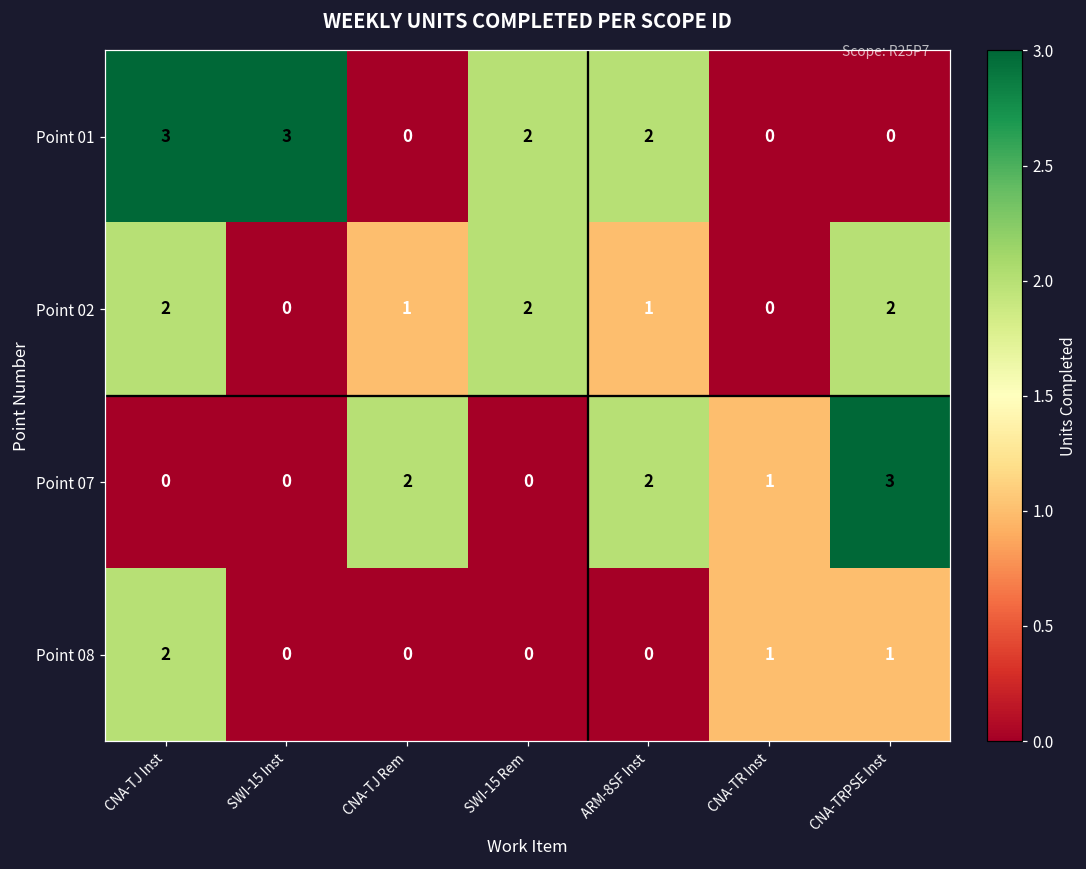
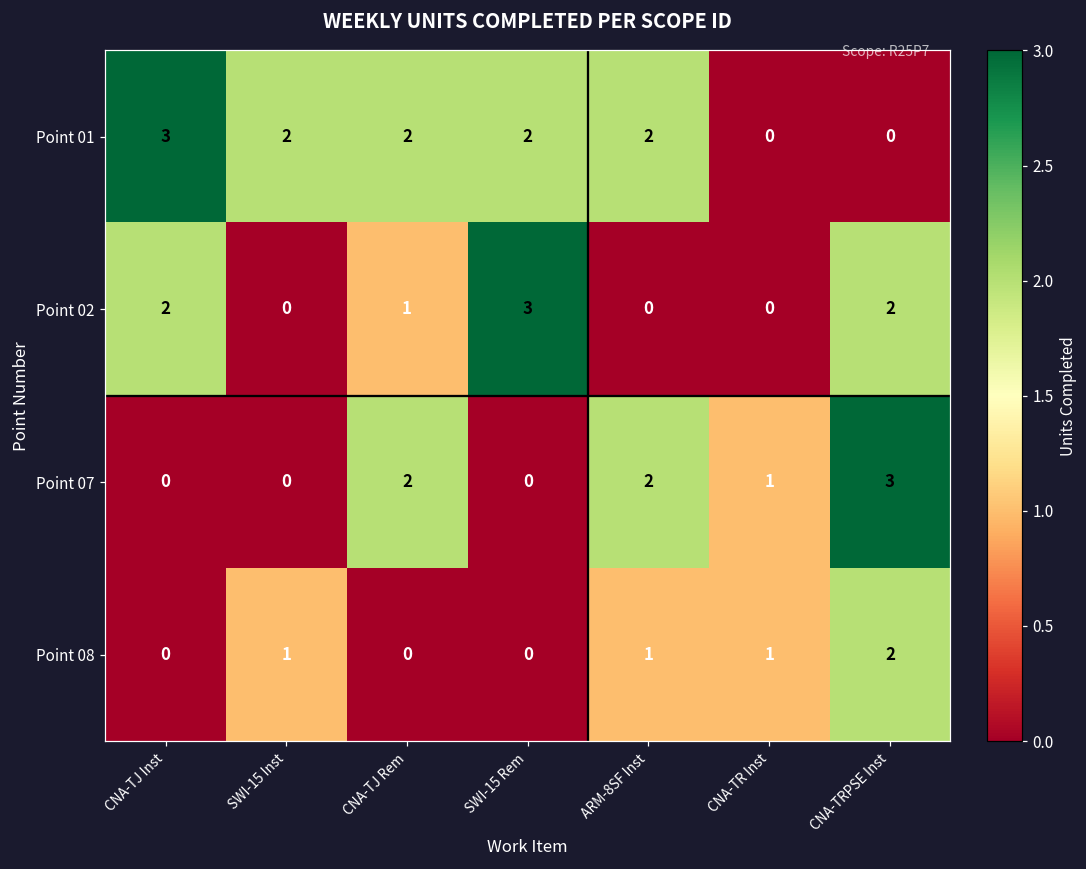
Point 01, SWI-15 Inst: 3 -> 2
Point 01, CNA-TJ Rem: 0 -> 2
Point 02, SWI-15 Rem: 2 -> 3
Point 02, ARM-8SF Inst: 1 -> 0
Point 08, CNA-TJ Inst: 2 -> 0
Point 08, SWI-15 Inst: 0 -> 1
Point 08, ARM-8SF Inst: 0 -> 1
Point 08, CNA-TRPSE Inst: 1 -> 2
